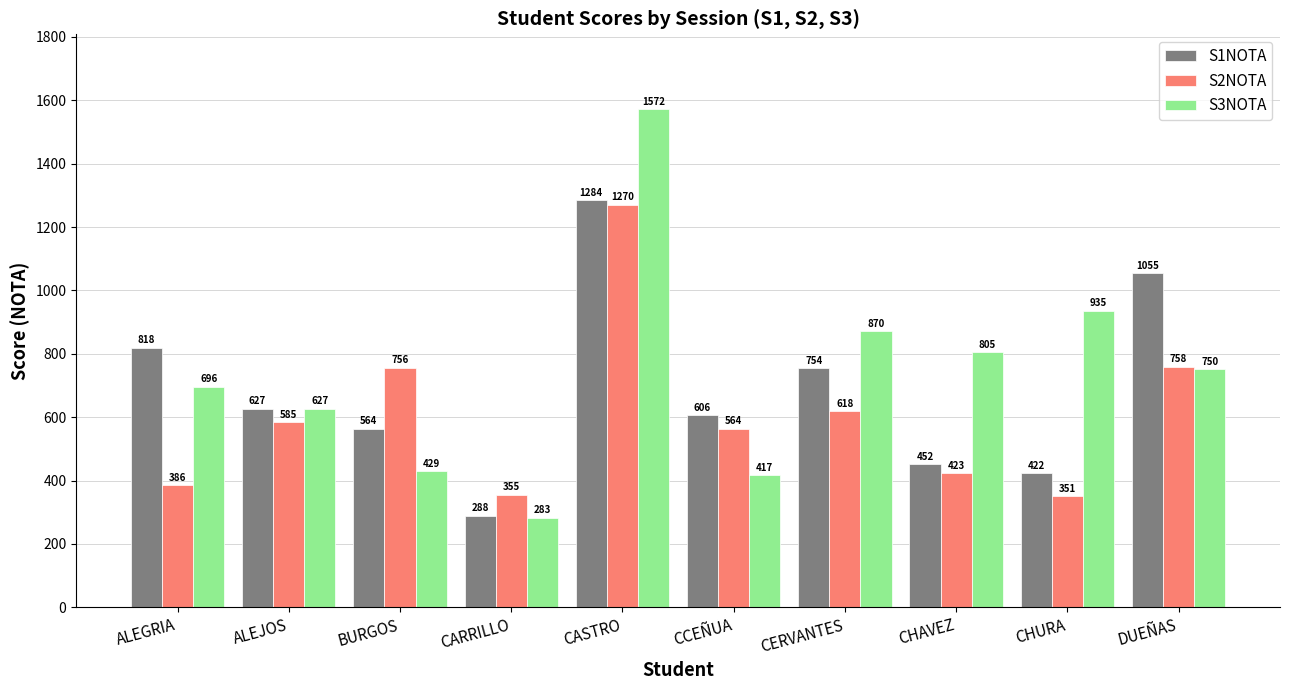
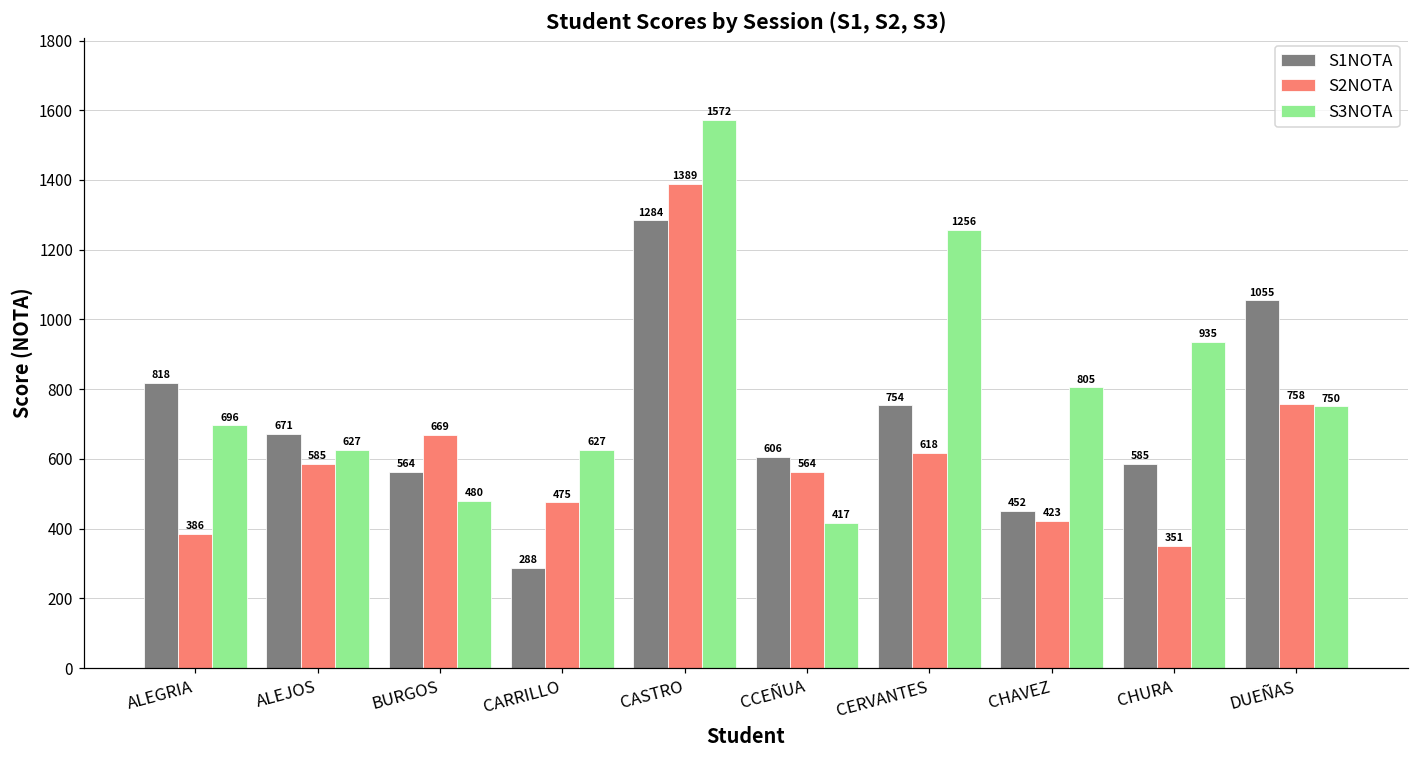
S1NOTA, ALEJOS: 627 -> 671
S2NOTA, BURGOS: 756 -> 669
S3NOTA, BURGOS: 429 -> 480
S2NOTA, CARRILLO: 355 -> 475
S3NOTA, CARRILLO: 283 -> 627
S2NOTA, CASTRO: 1270 -> 1389
S3NOTA, CERVANTES: 870 -> 1256
S1NOTA, CHURA: 422 -> 585
